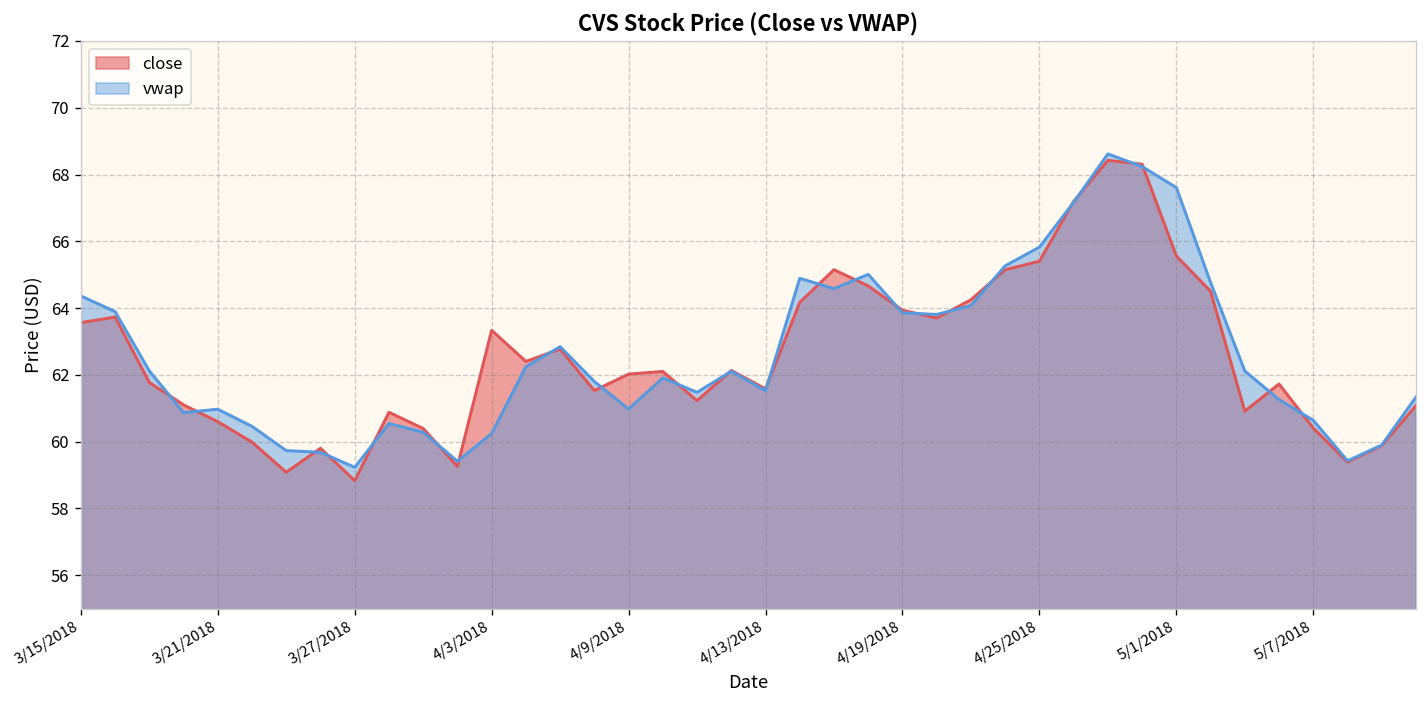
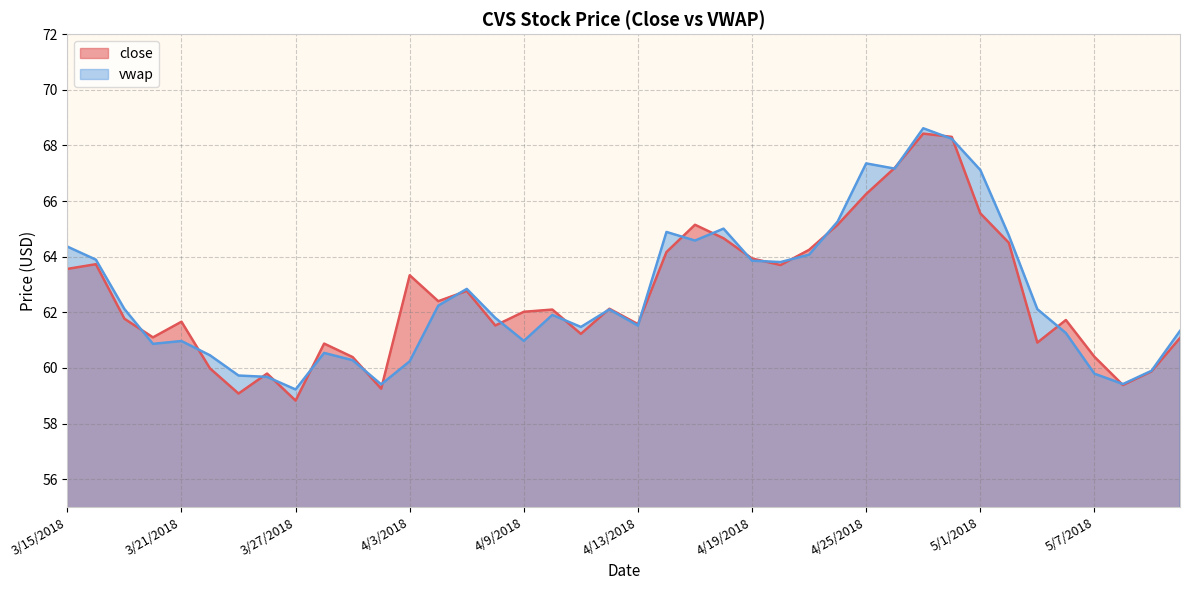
close, 3/21/2018: 60.6 -> 61.7
close, 4/25/2018: 65.4 -> 66.3
vwap, 4/25/2018: 65.8 -> 67.4
vwap, 5/1/2018: 67.6 -> 67.1
vwap, 5/7/2018: 60.6 -> 59.8
